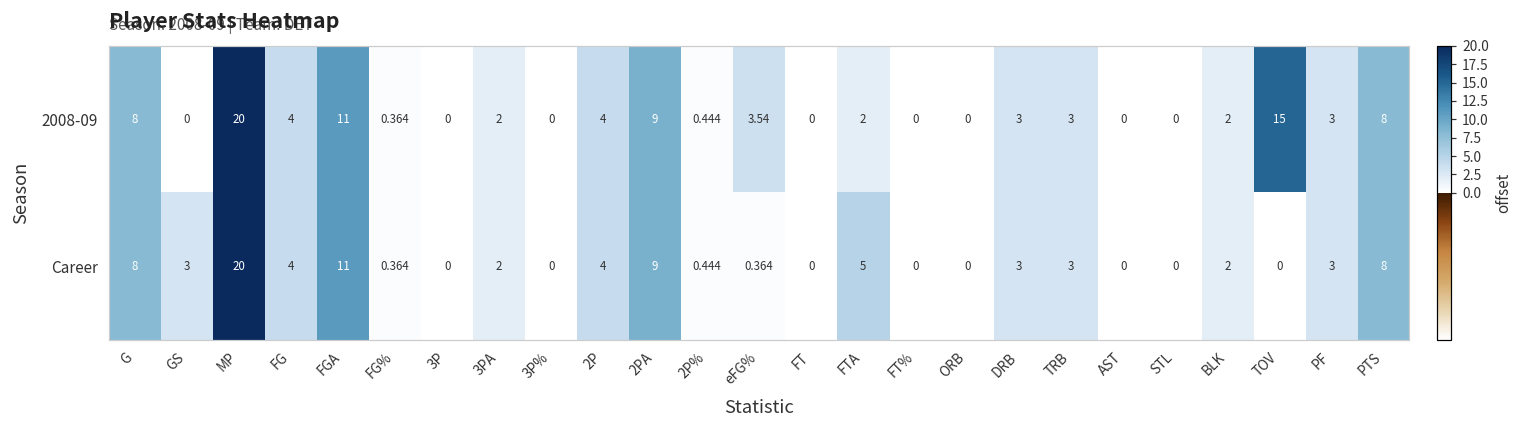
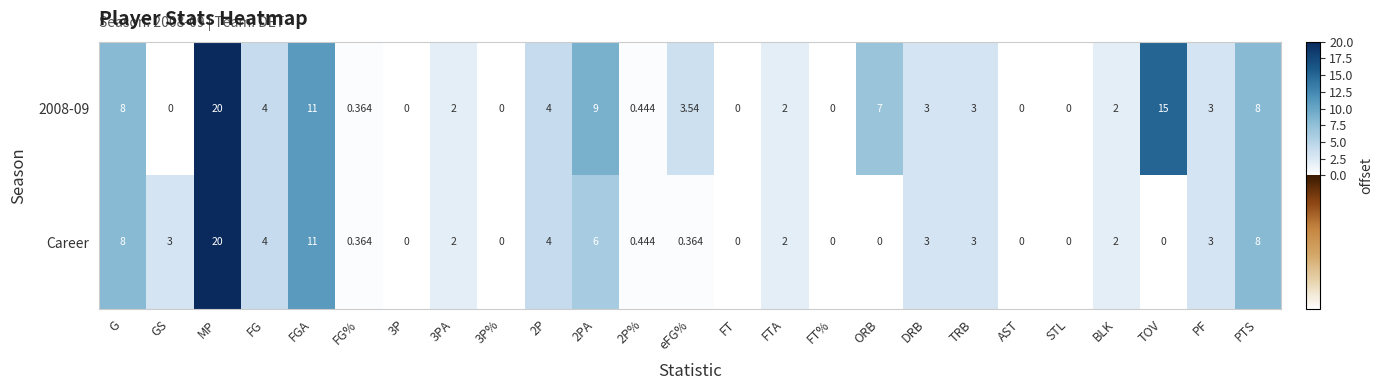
2008-09, ORB: 0 -> 7
Career, 2PA: 9 -> 6
Career, FTA: 5 -> 2
